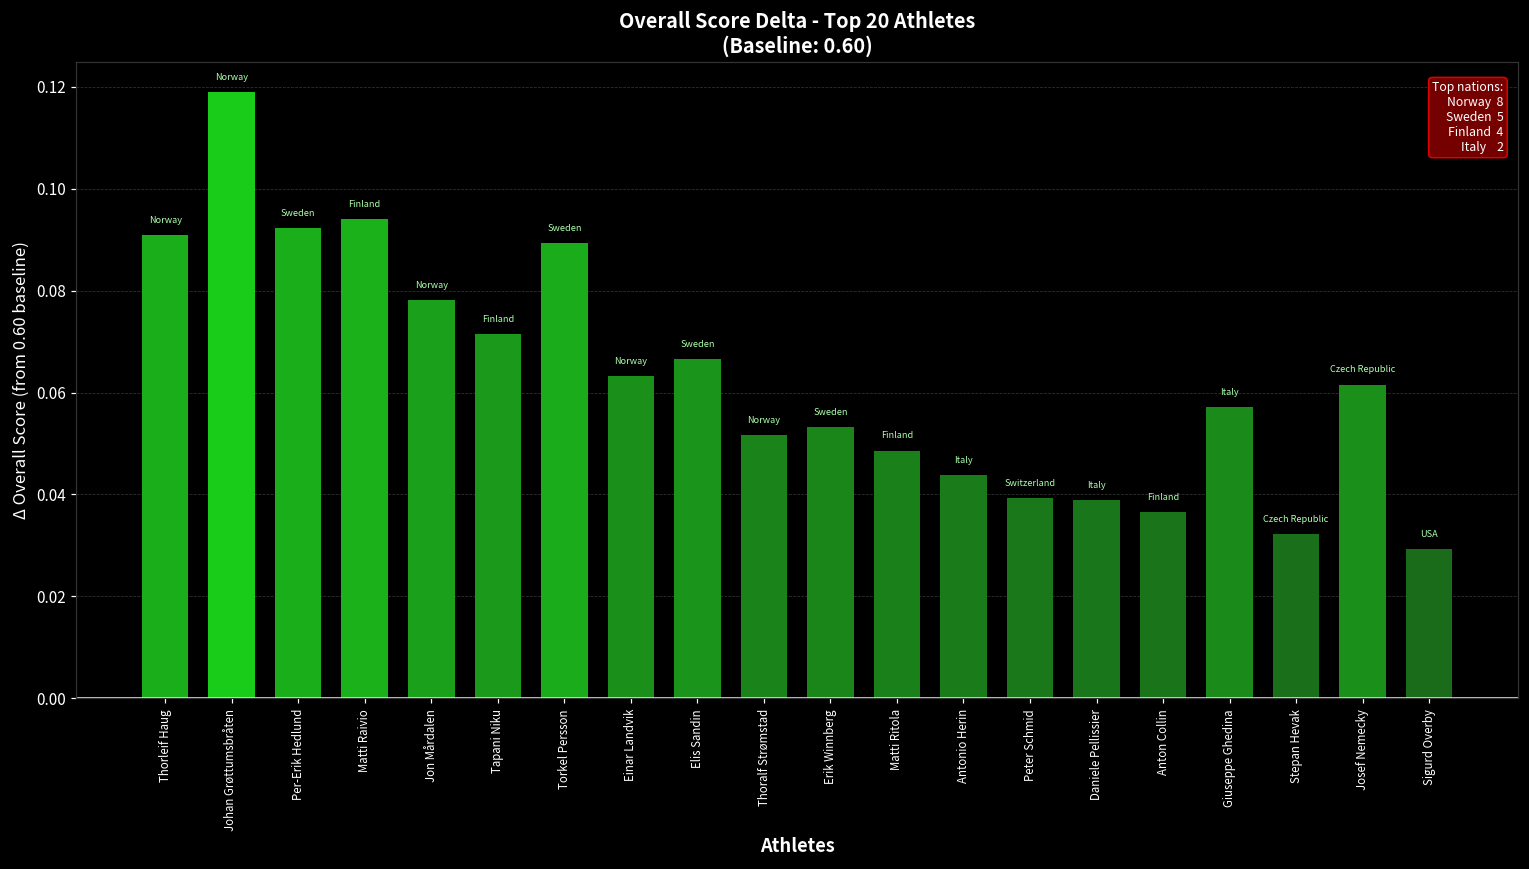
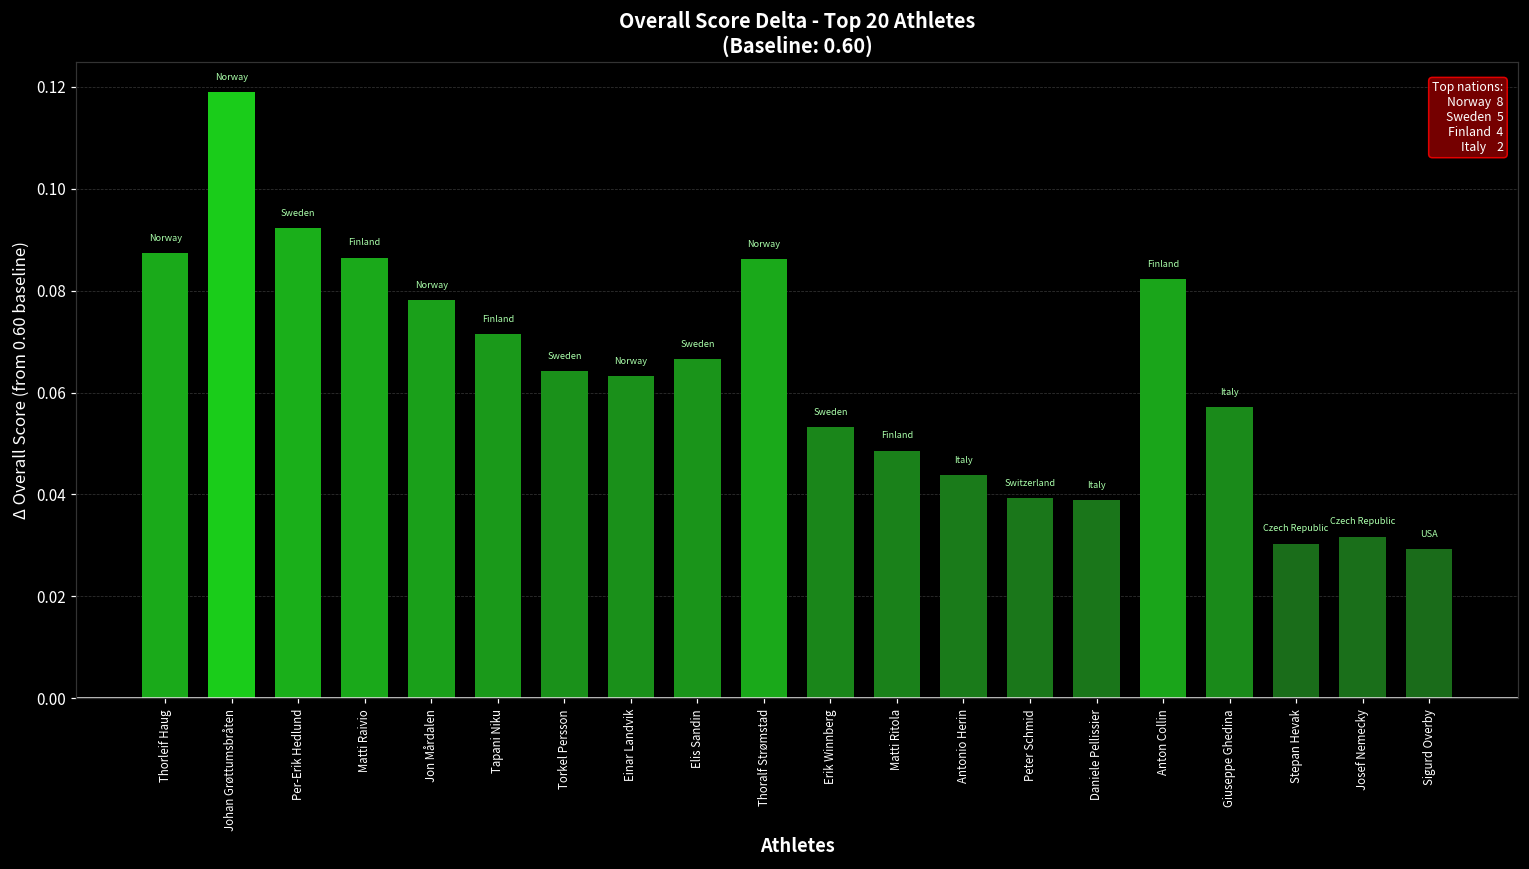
Thorleif Haug: 0.091 -> 0.087
Matti Raivio: 0.094 -> 0.086
Torkel Persson: 0.089 -> 0.064
Thoralf Strømstad: 0.052 -> 0.086
Anton Collin: 0.037 -> 0.082
Stepan Hevak: 0.032 -> 0.030
Josef Nemecky: 0.062 -> 0.032
